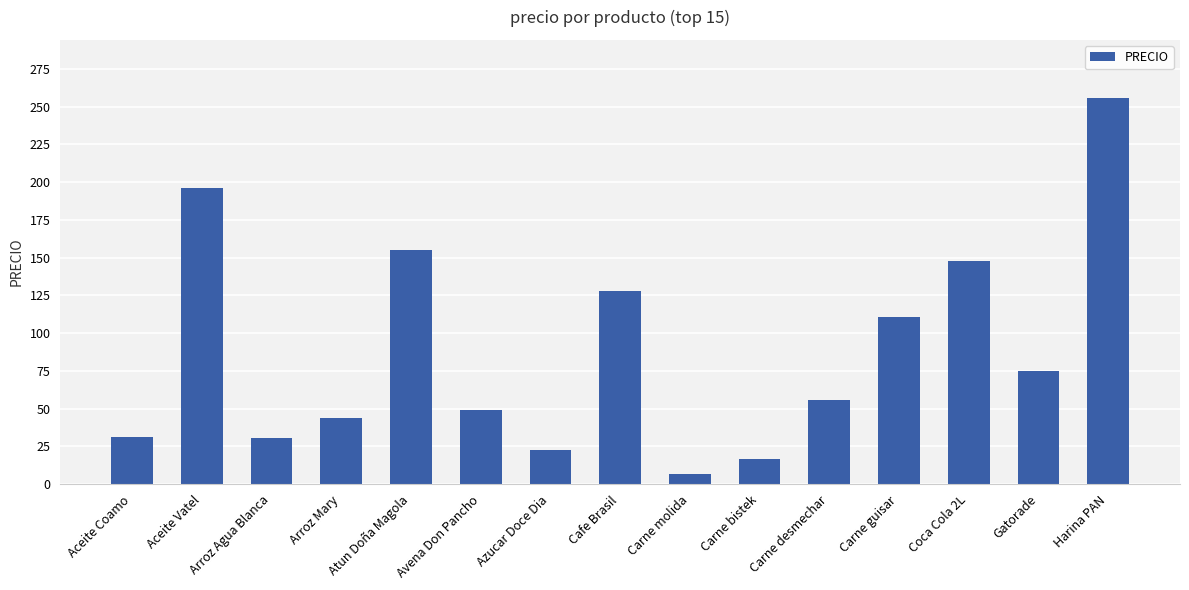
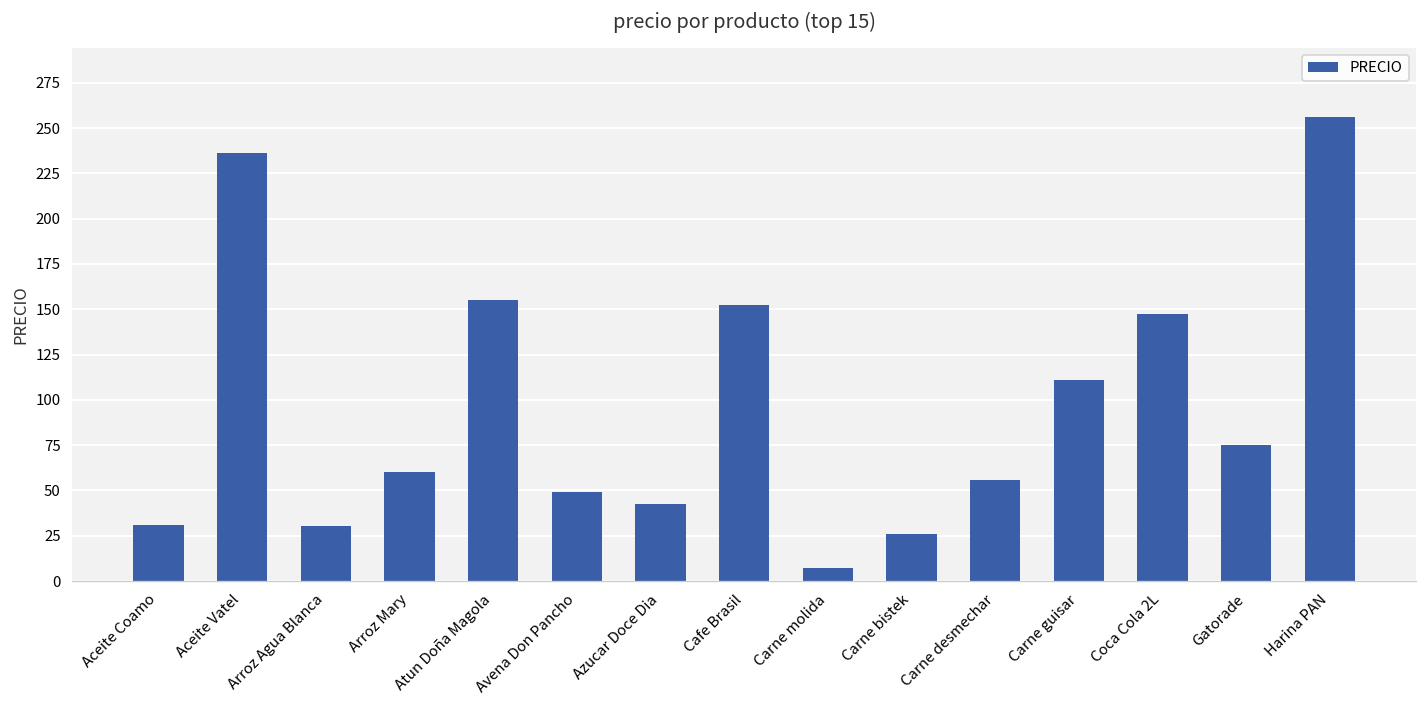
Aceite Vatel: 196 -> 236
Arroz Mary: 44 -> 60
Azucar Doce Dia: 23 -> 43
Cafe Brasil: 128 -> 152
Carne bistek: 17 -> 26
